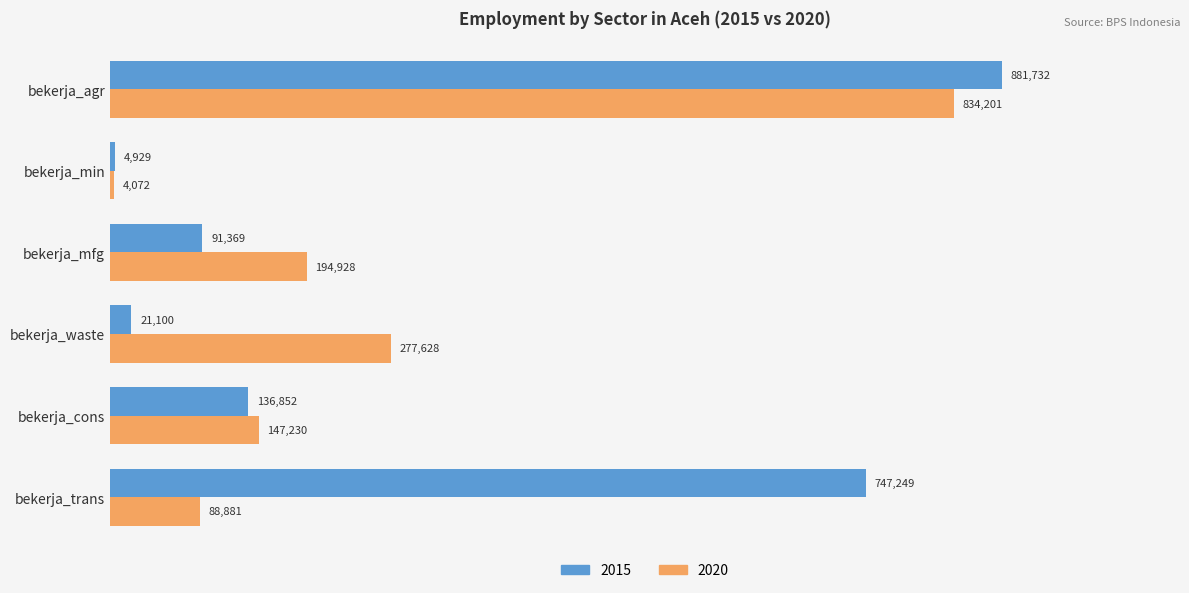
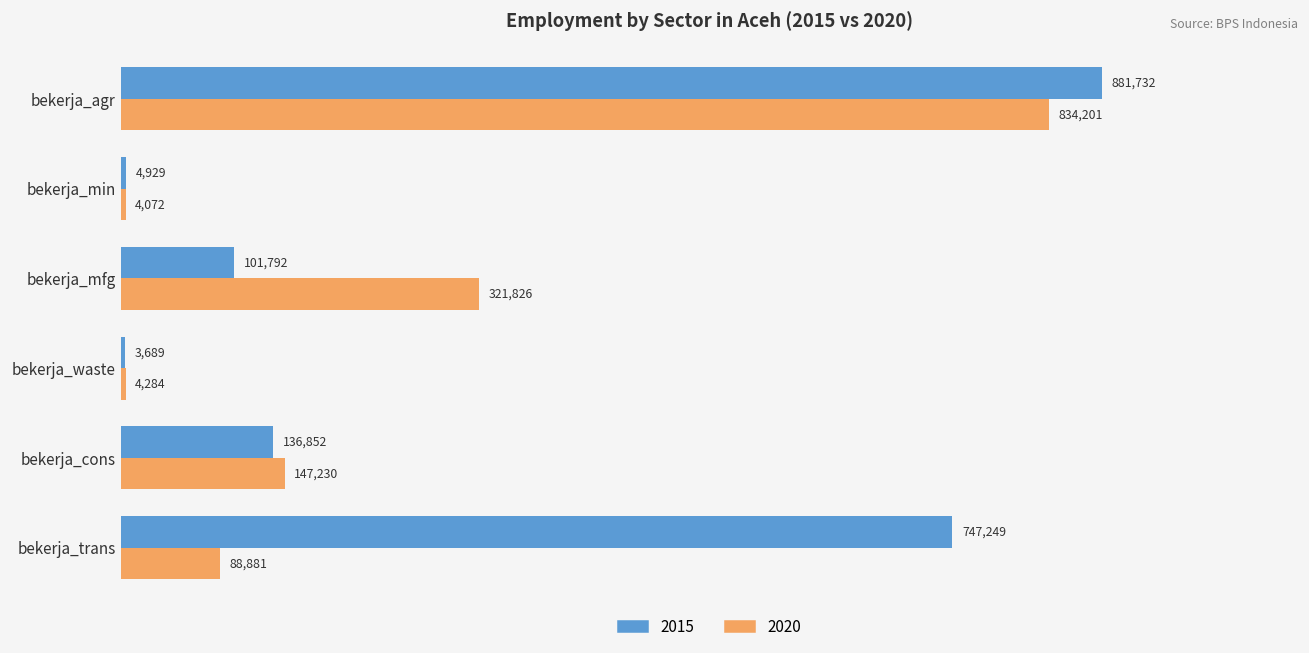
2015, bekerja_mfg: 91,369 -> 101,792
2020, bekerja_mfg: 194,928 -> 321,826
2015, bekerja_waste: 21,100 -> 3,689
2020, bekerja_waste: 277,628 -> 4,284
